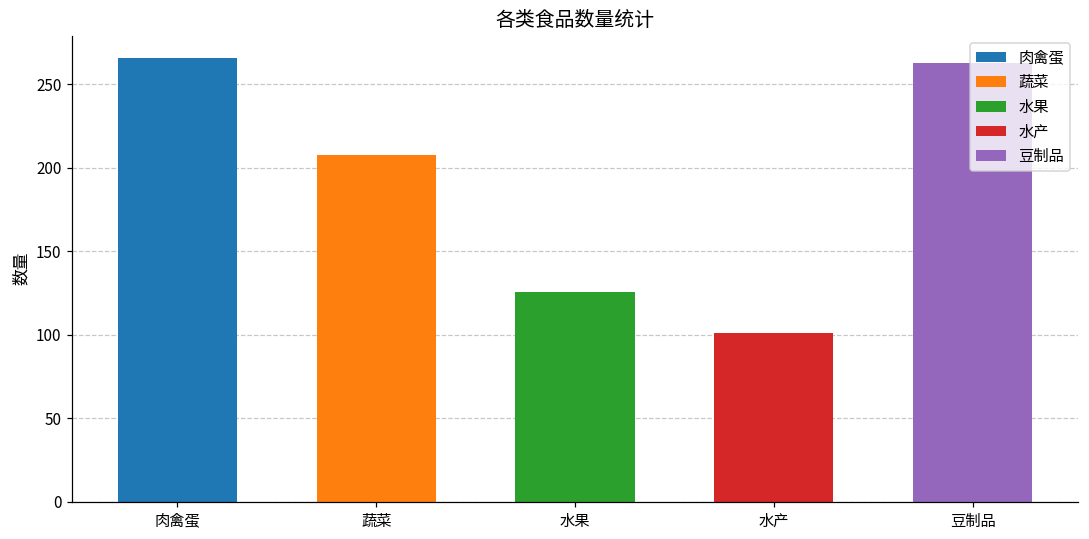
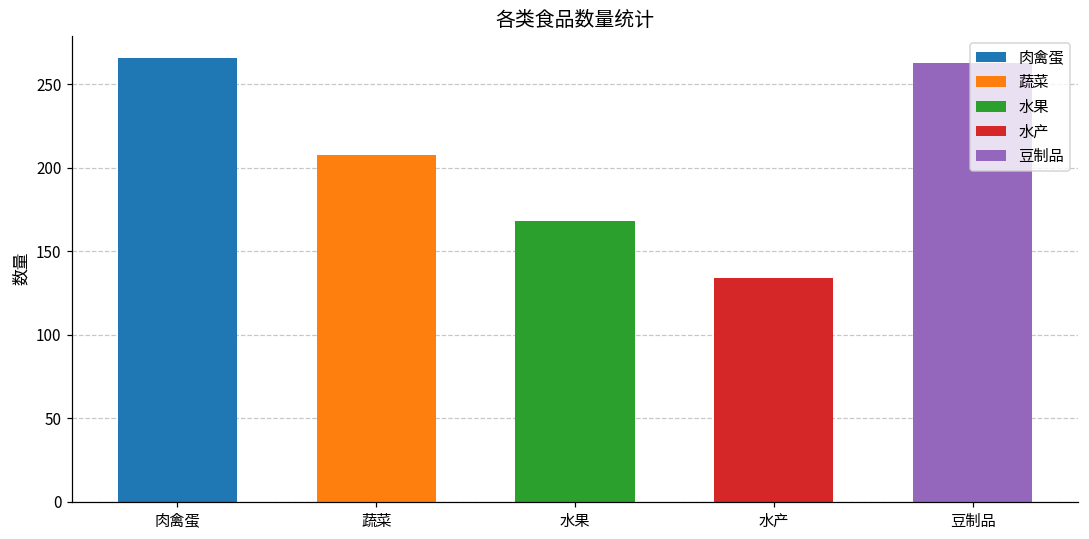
水果: 126 -> 168
水产: 101 -> 134
